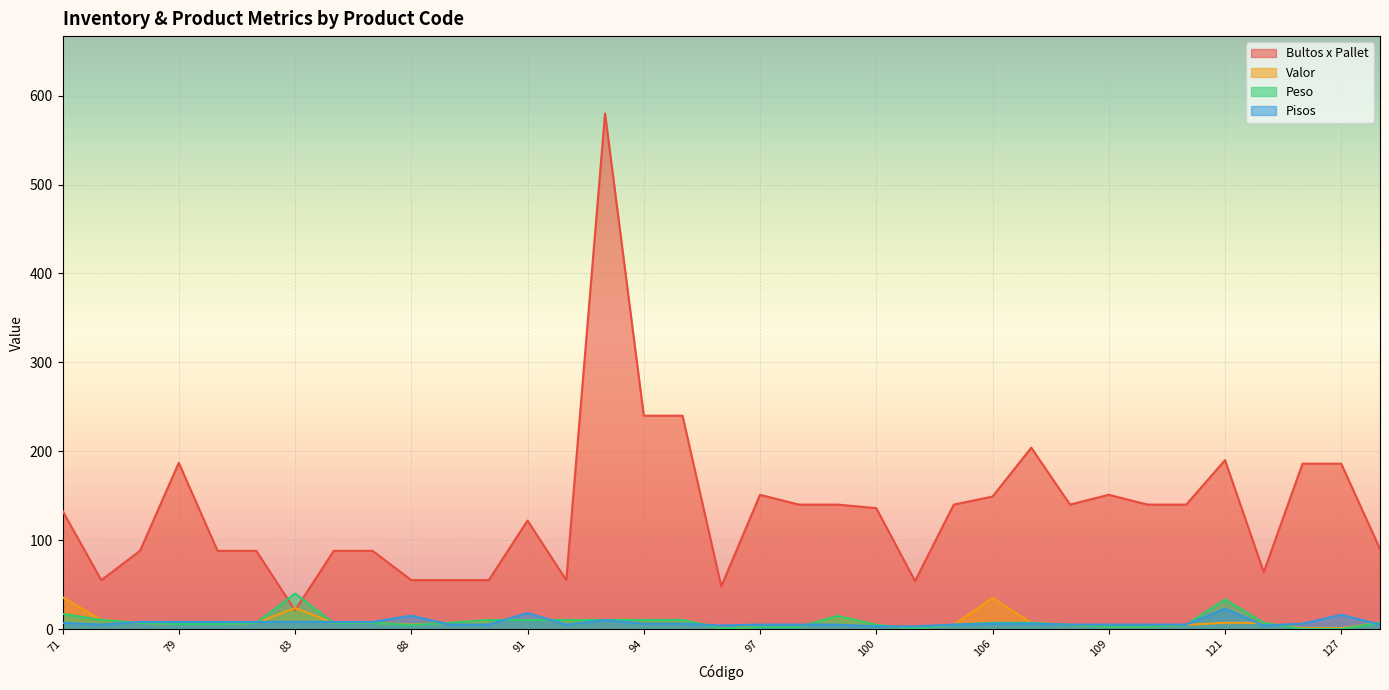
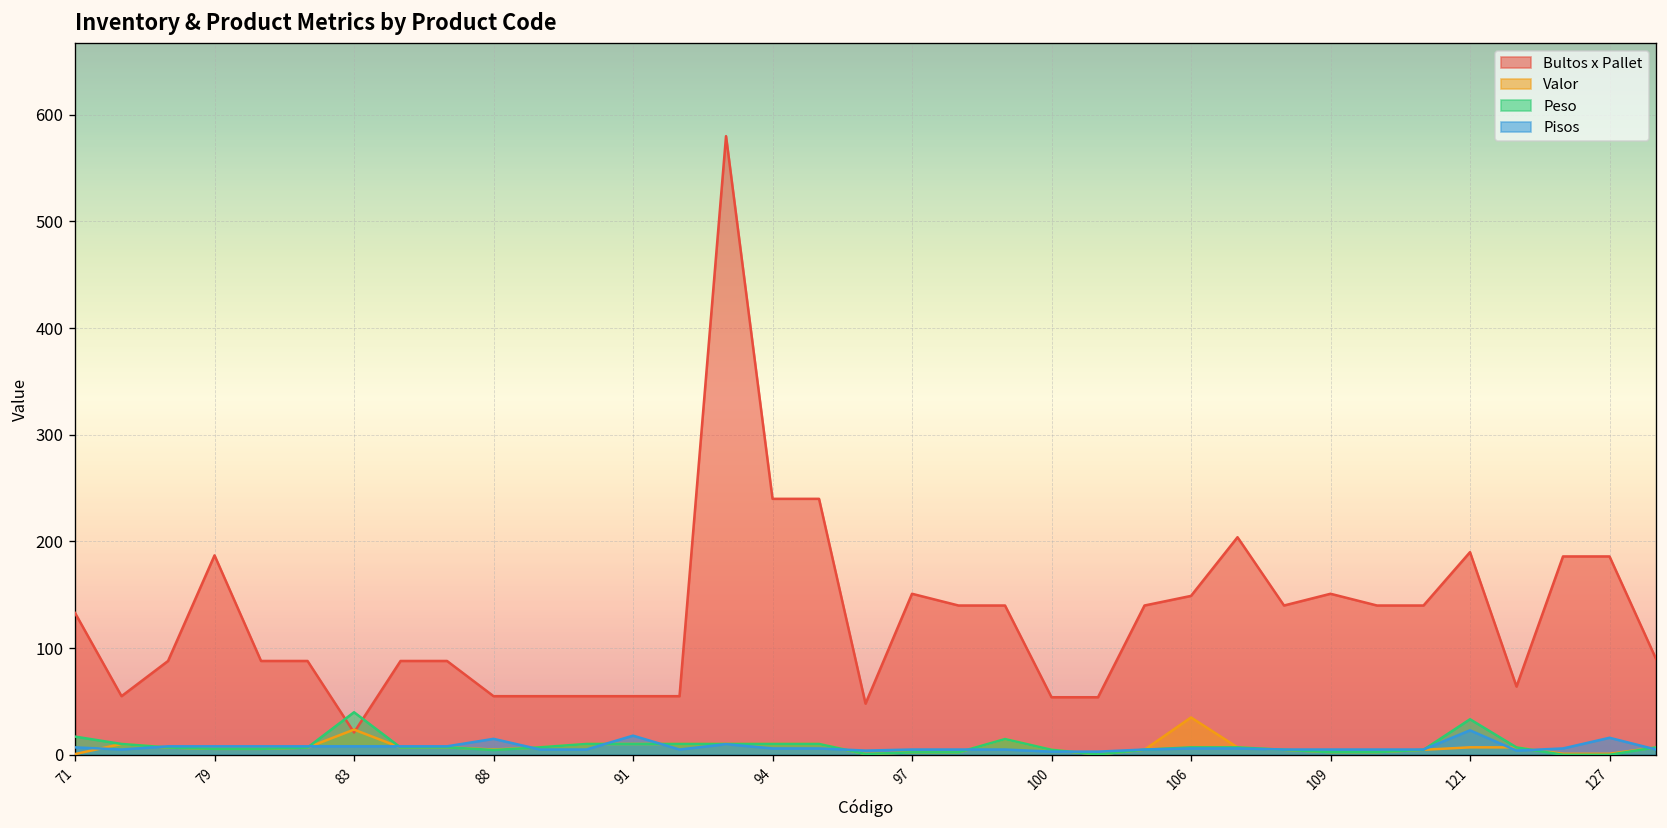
Valor, 71: 40 -> 0
Bultos x Pallet, 91: 120 -> 60
Bultos x Pallet, 100: 140 -> 50
